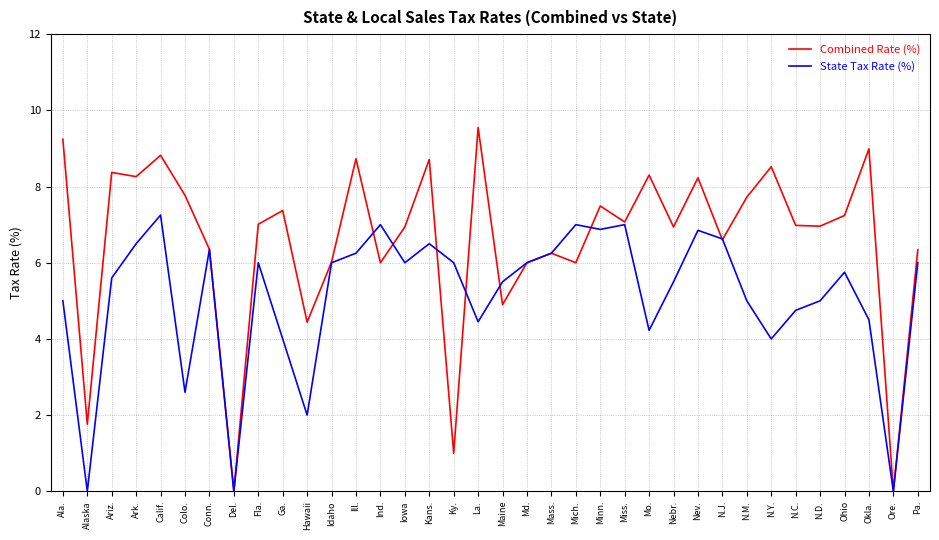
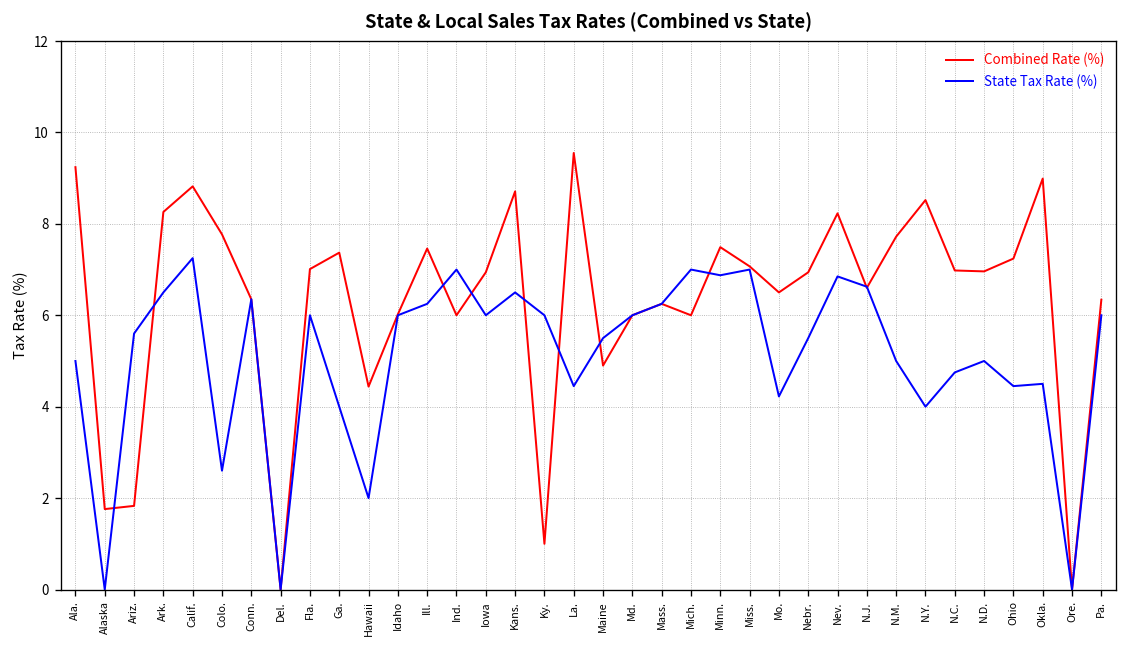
Combined Rate (%), Ariz.: 8.4 -> 1.8
Combined Rate (%), Ill.: 8.7 -> 7.5
Combined Rate (%), Mo.: 8.3 -> 6.5
State Tax Rate (%), Ohio: 5.8 -> 4.5
